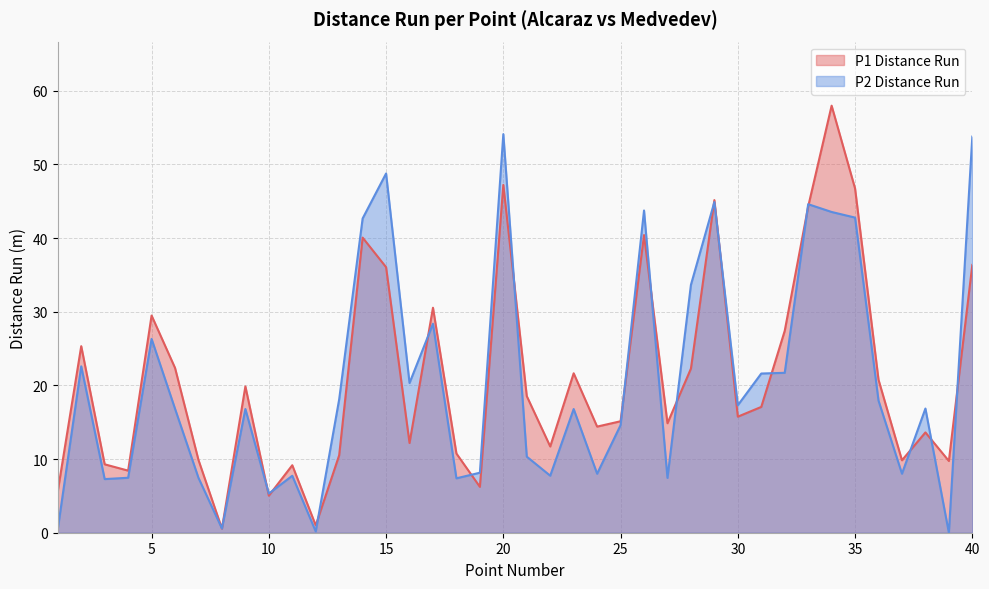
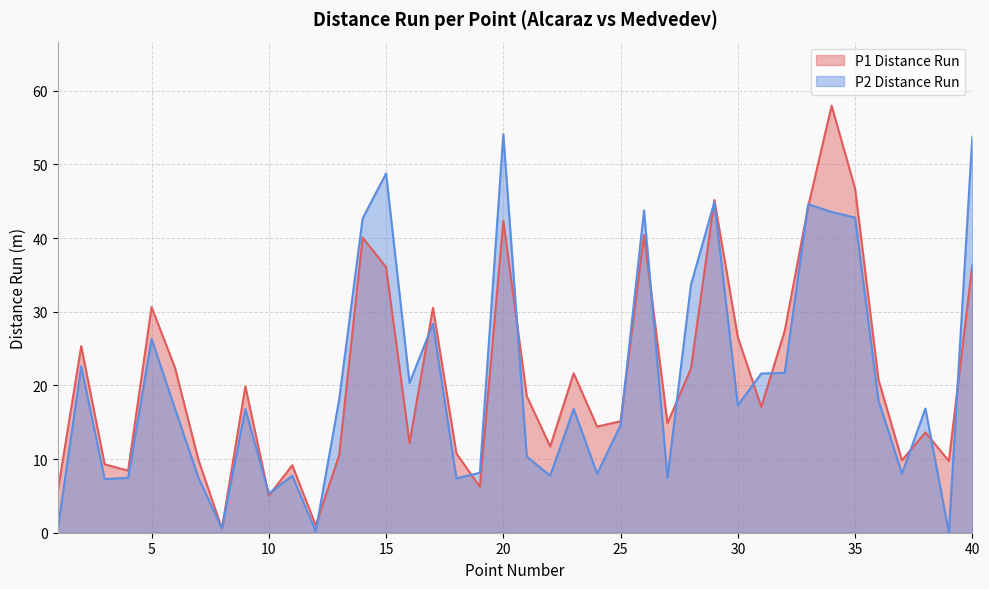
P1 Distance Run, 5: 29 -> 31
P1 Distance Run, 20: 47 -> 42
P1 Distance Run, 30: 16 -> 27
